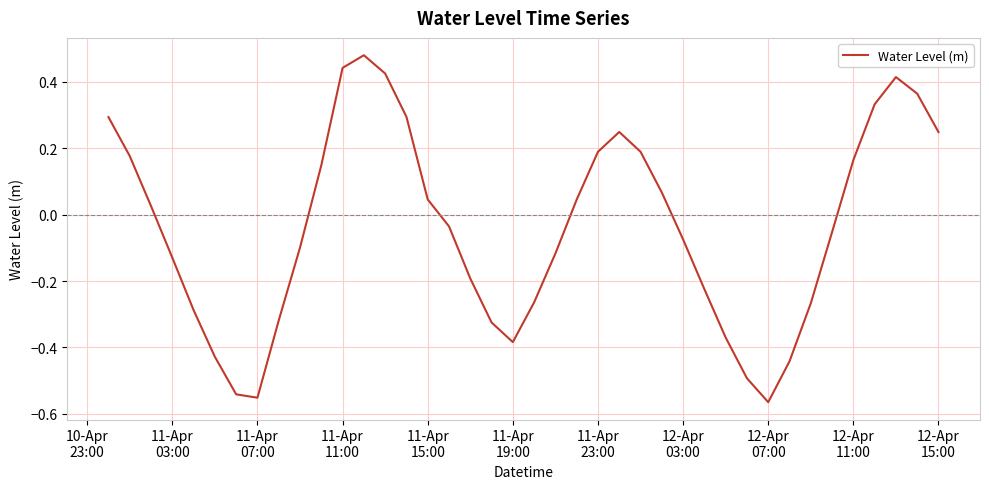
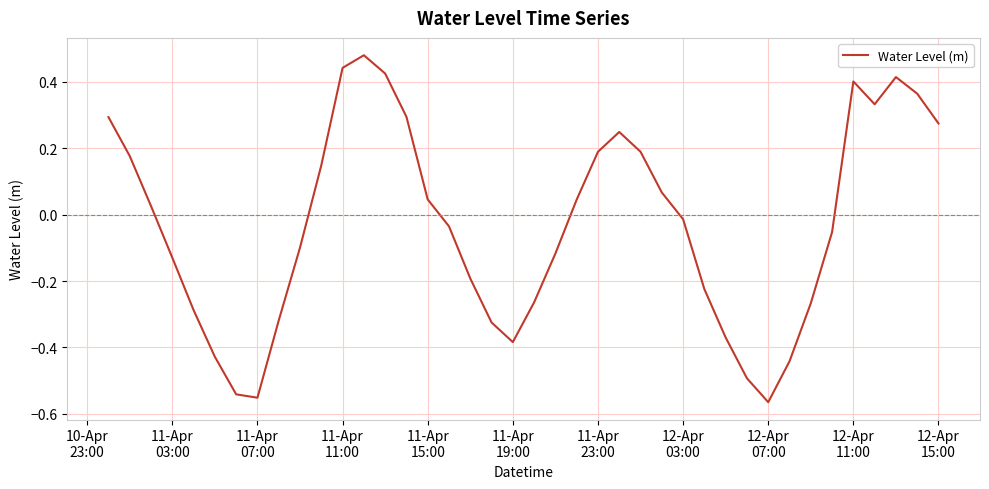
12-Apr 03:00: -0.07 -> -0.01
12-Apr 11:00: 0.16 -> 0.40
12-Apr 15:00: 0.25 -> 0.27
